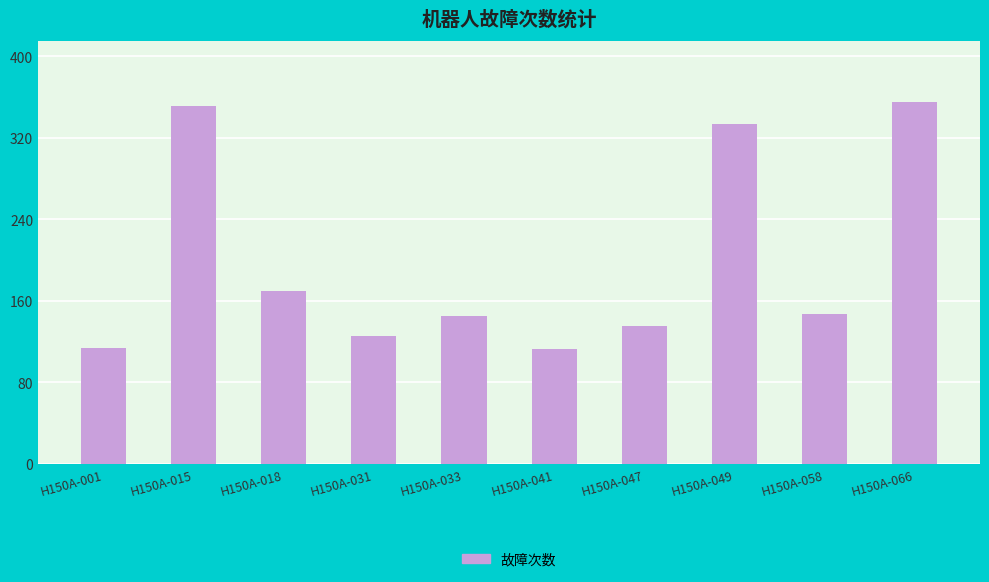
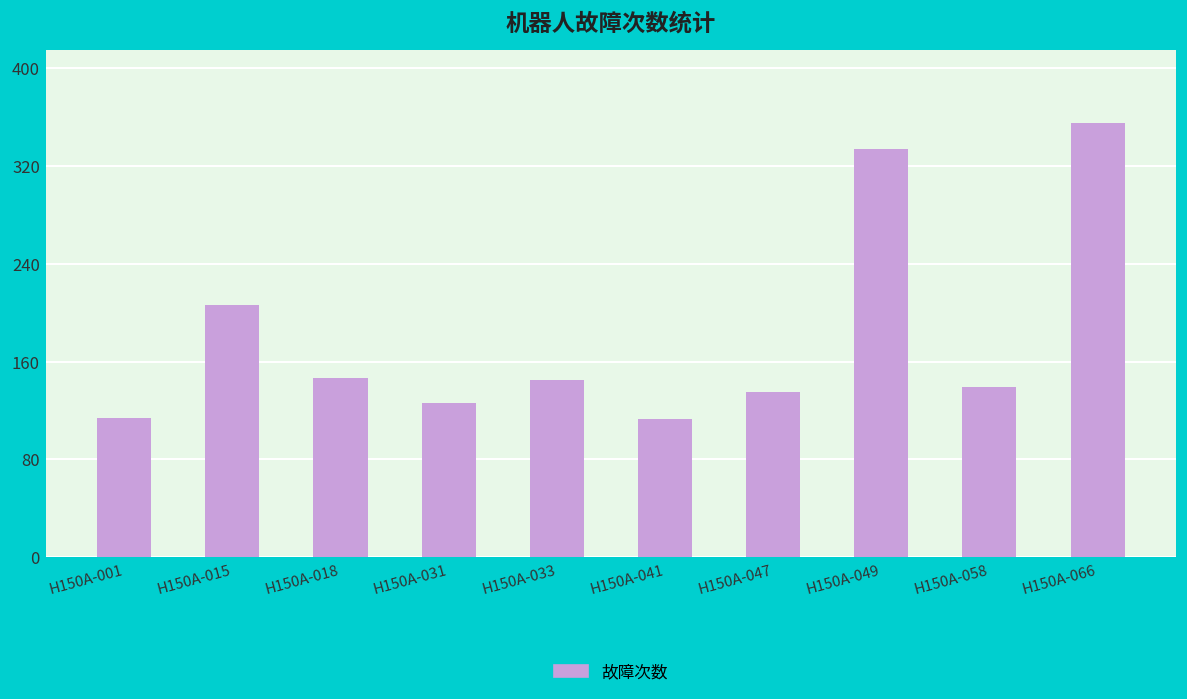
H150A-015: 351 -> 206
H150A-018: 170 -> 147
H150A-058: 147 -> 139
